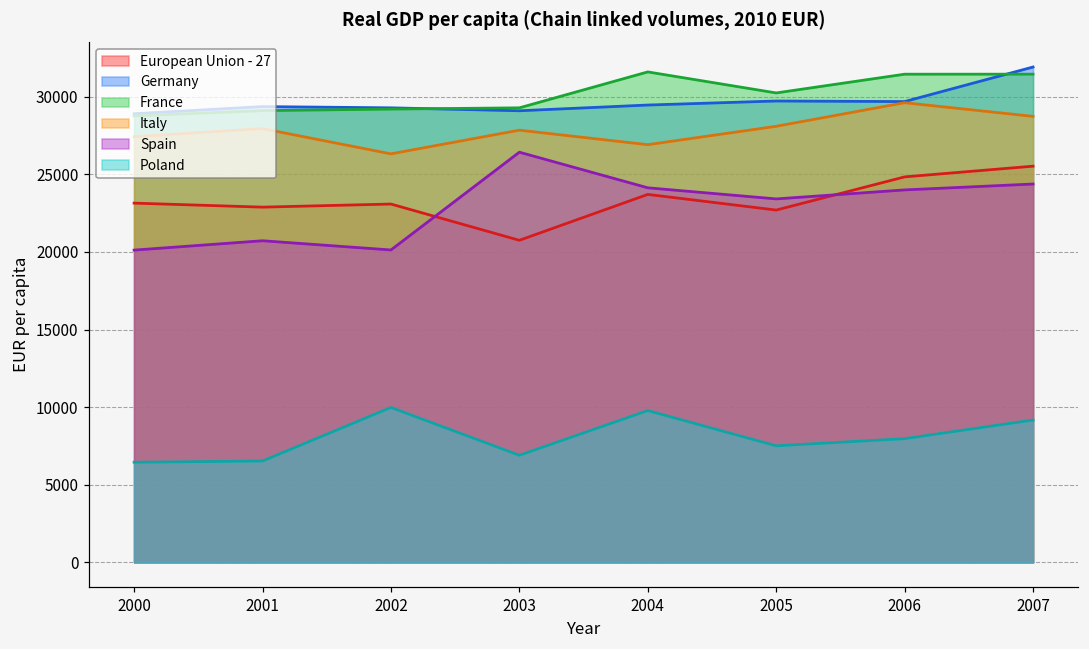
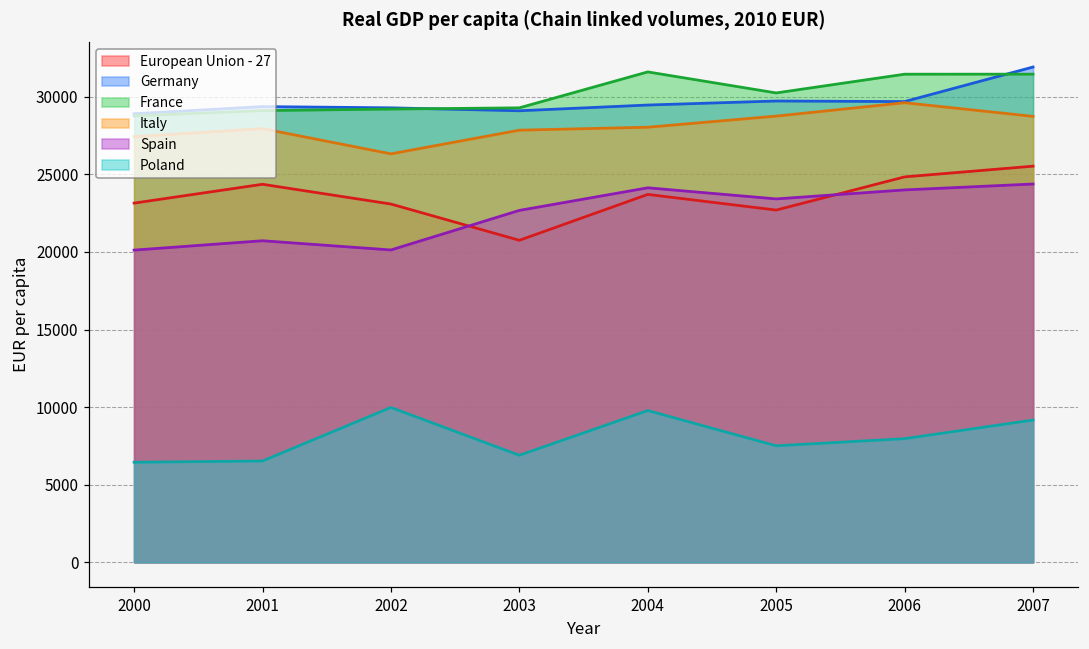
European Union - 27, 2001: 22900 -> 24400
Spain, 2003: 26400 -> 22700
Italy, 2004: 26900 -> 28000
Italy, 2005: 28100 -> 28800
